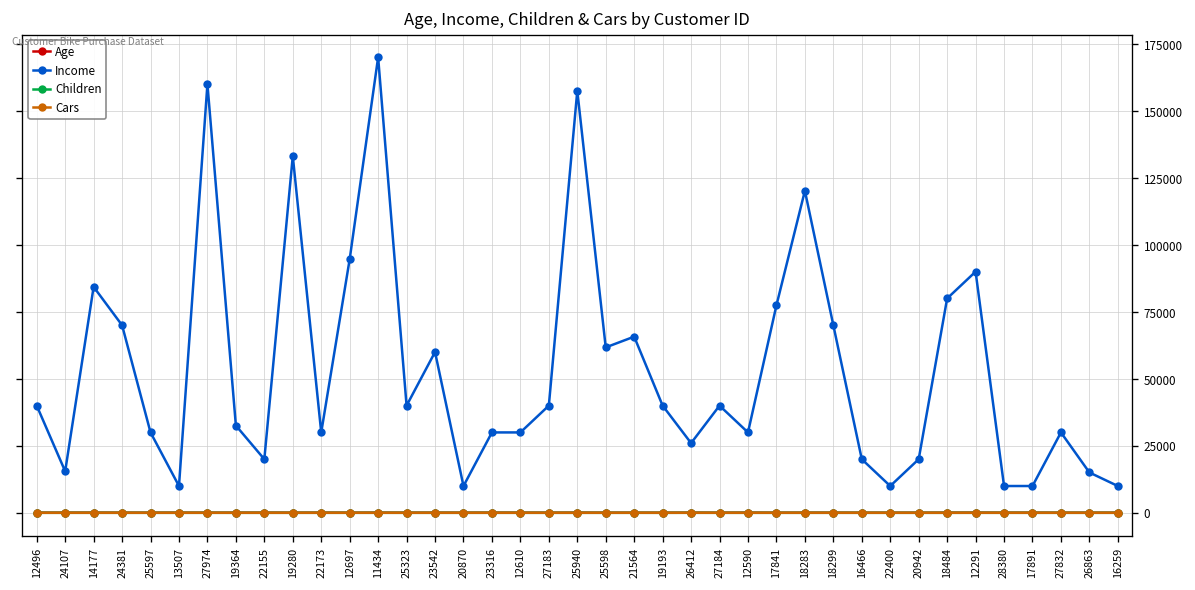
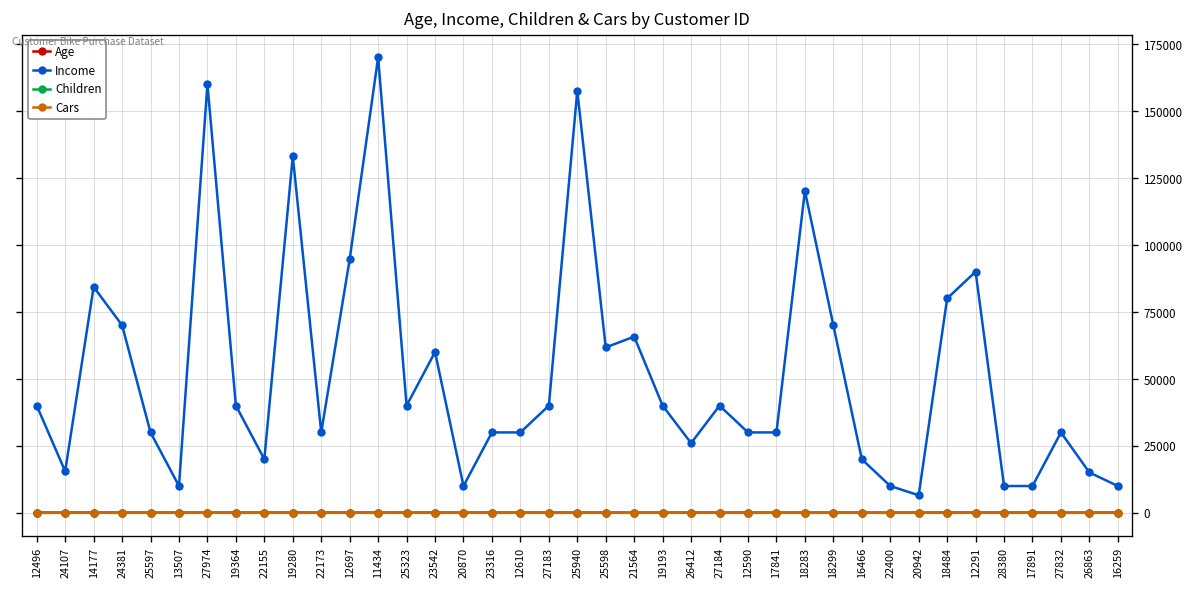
Income, 19364: 33000 -> 40000
Income, 17841: 77000 -> 30000
Income, 20942: 20000 -> 7000
